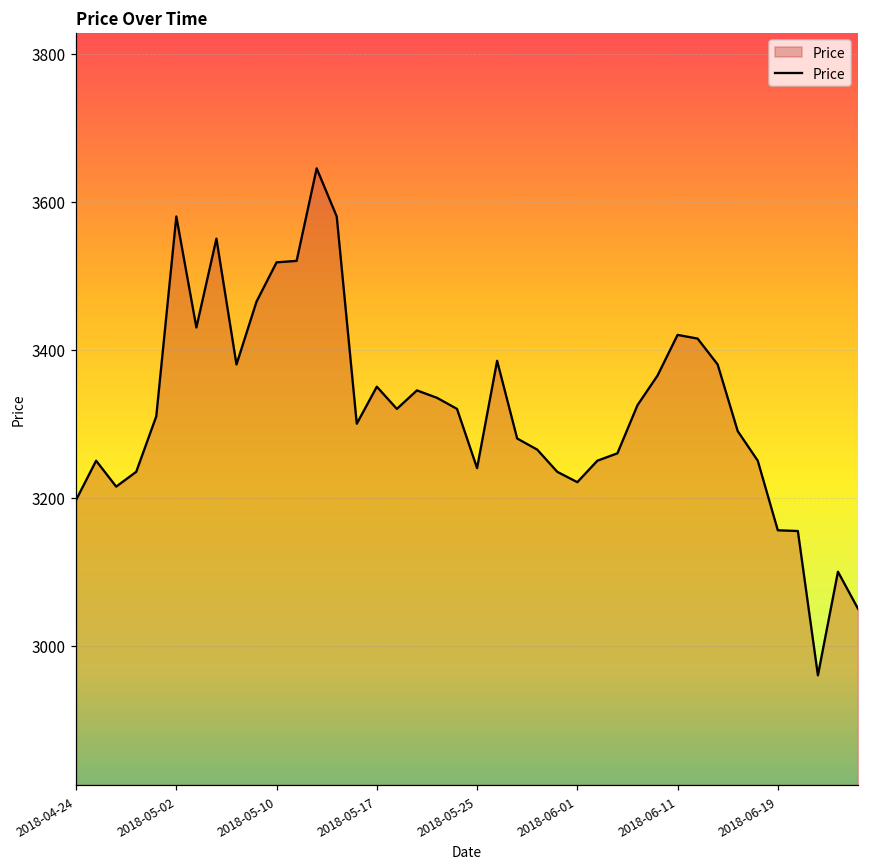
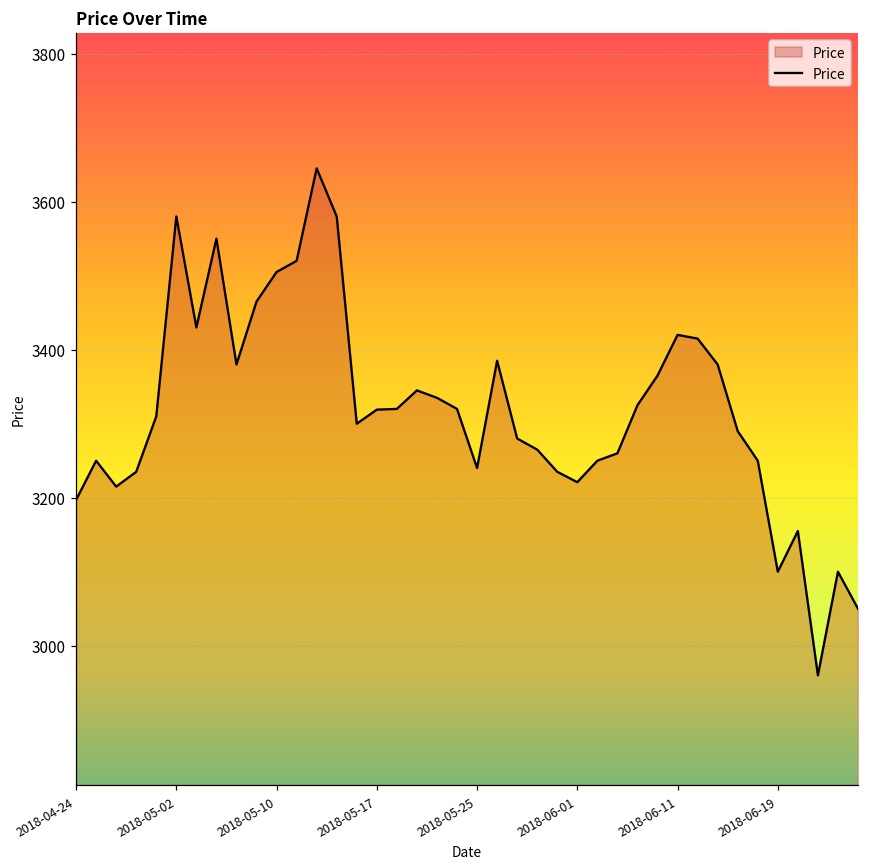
2018-05-10: 3520 -> 3510
2018-05-17: 3350 -> 3320
2018-06-19: 3160 -> 3100
